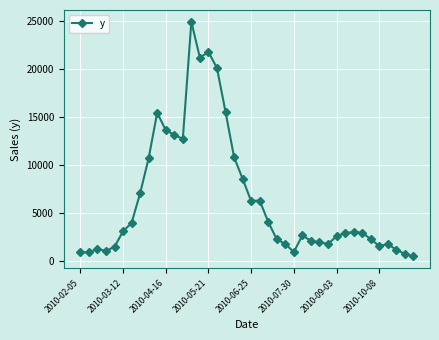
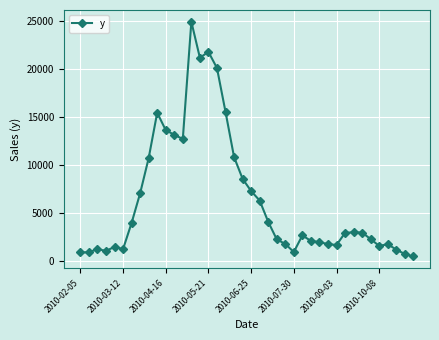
2010-03-12: 3000 -> 1000
2010-06-25: 6000 -> 7000
2010-09-03: 3000 -> 2000
